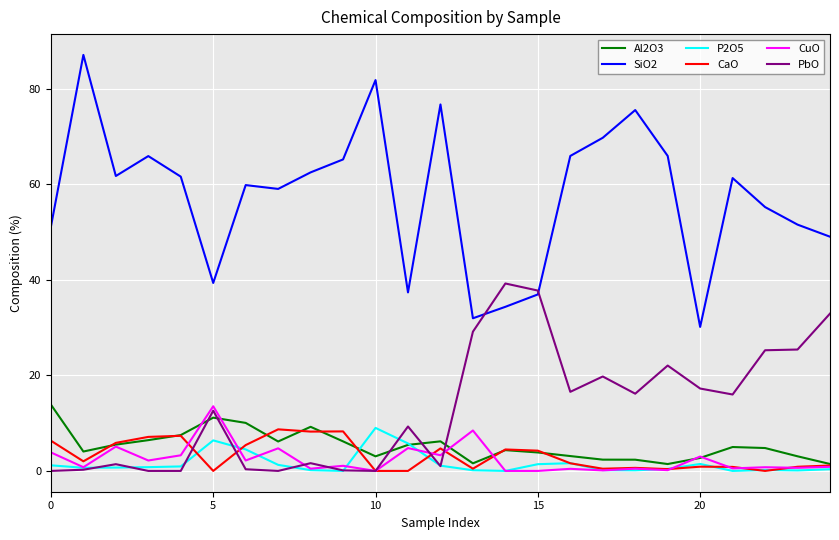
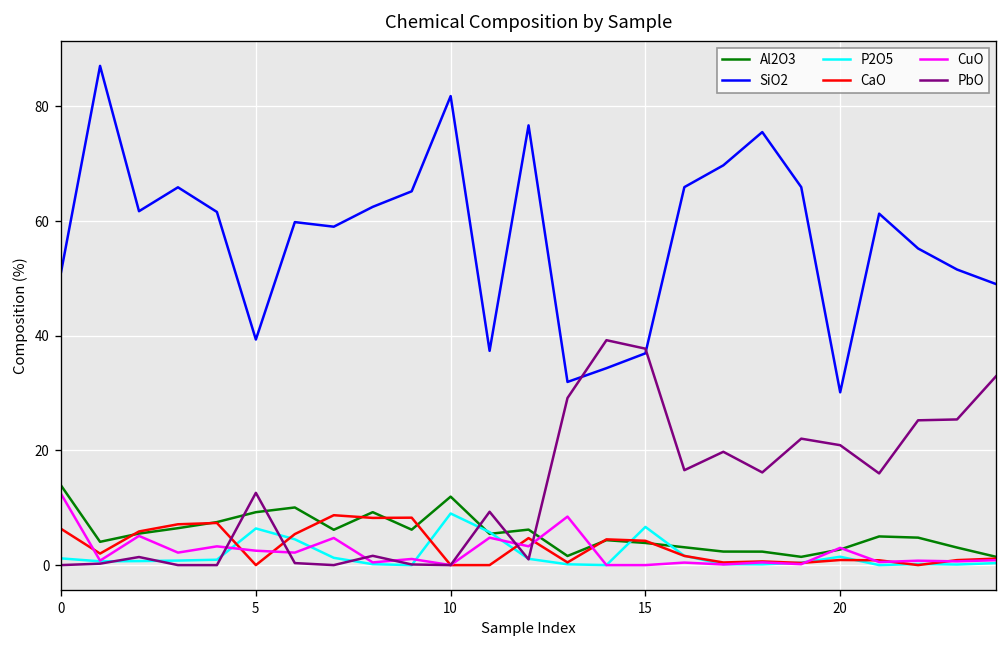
CuO, 0: 4 -> 12
Al2O3, 5: 11 -> 9
CuO, 5: 14 -> 3
Al2O3, 10: 3 -> 12
P2O5, 15: 1 -> 7
PbO, 20: 17 -> 21
